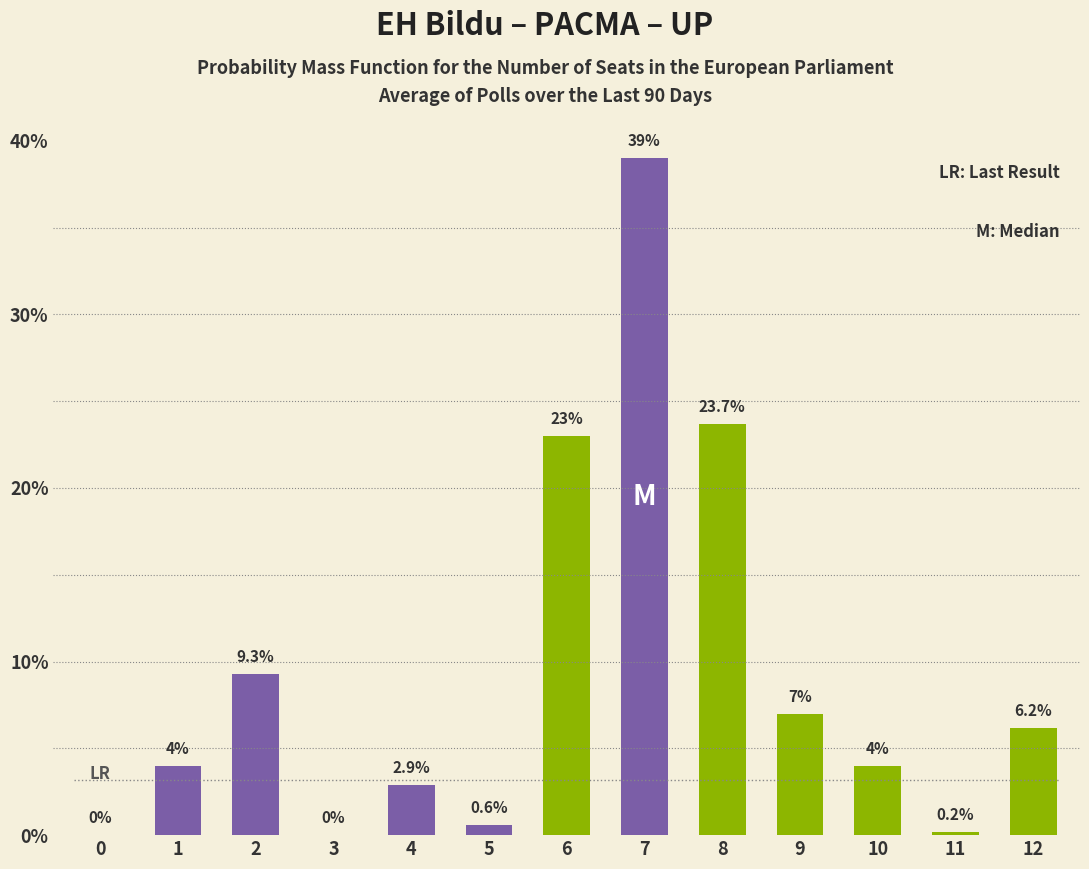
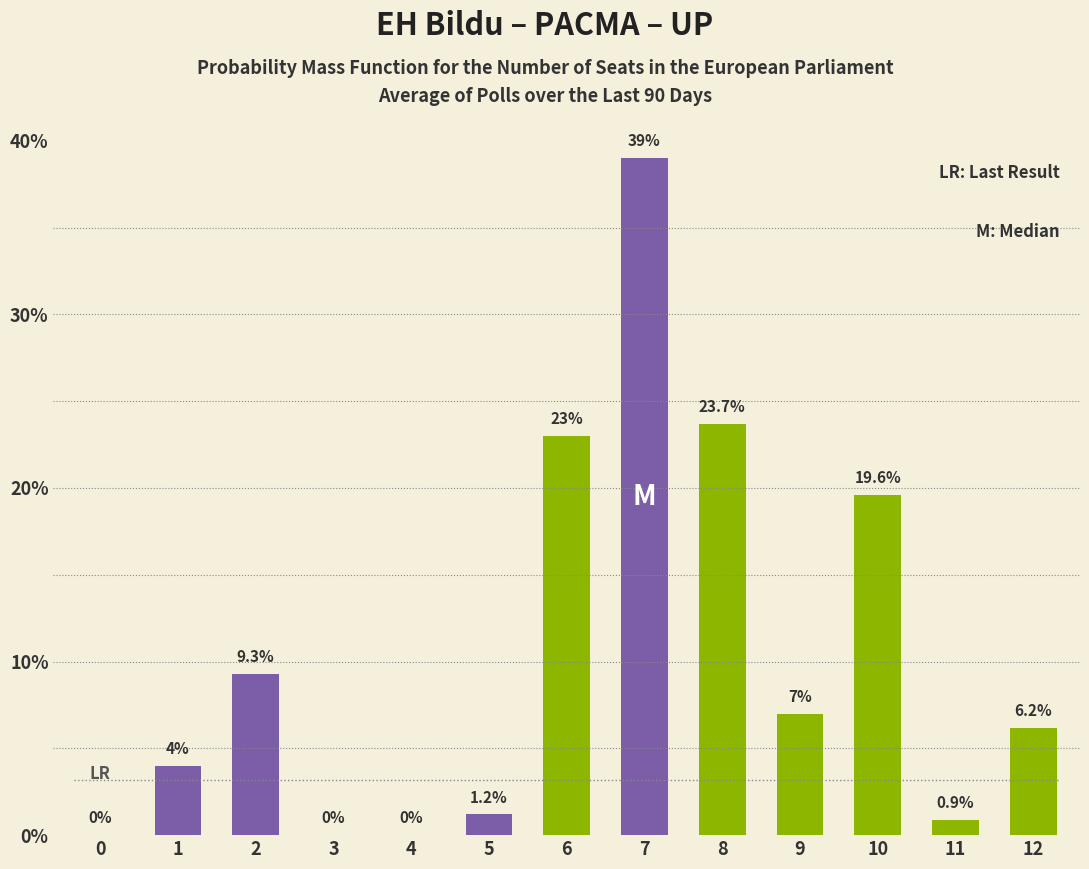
4: 2.9% -> 0%
5: 0.6% -> 1.2%
10: 4% -> 19.6%
11: 0.2% -> 0.9%
